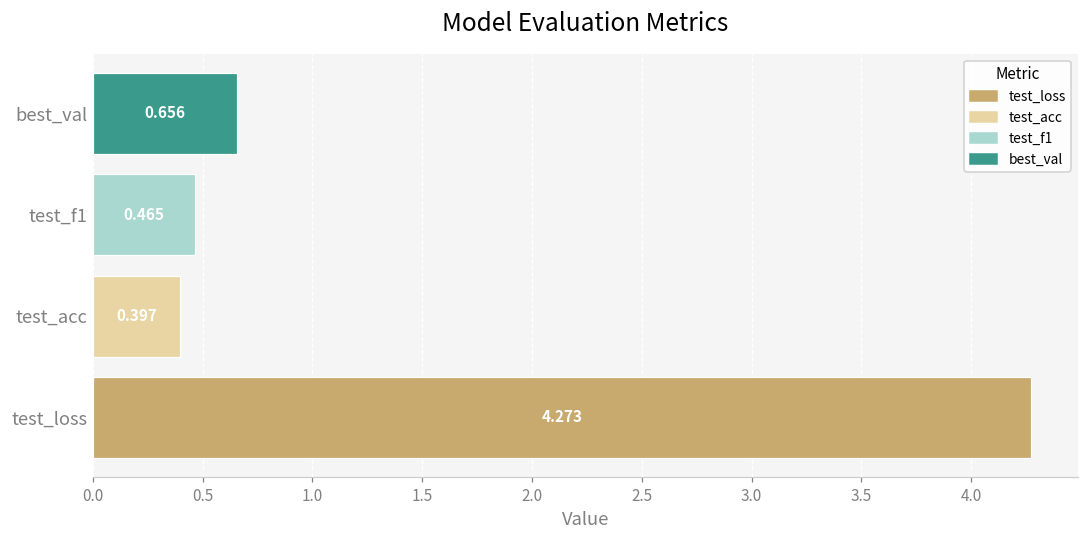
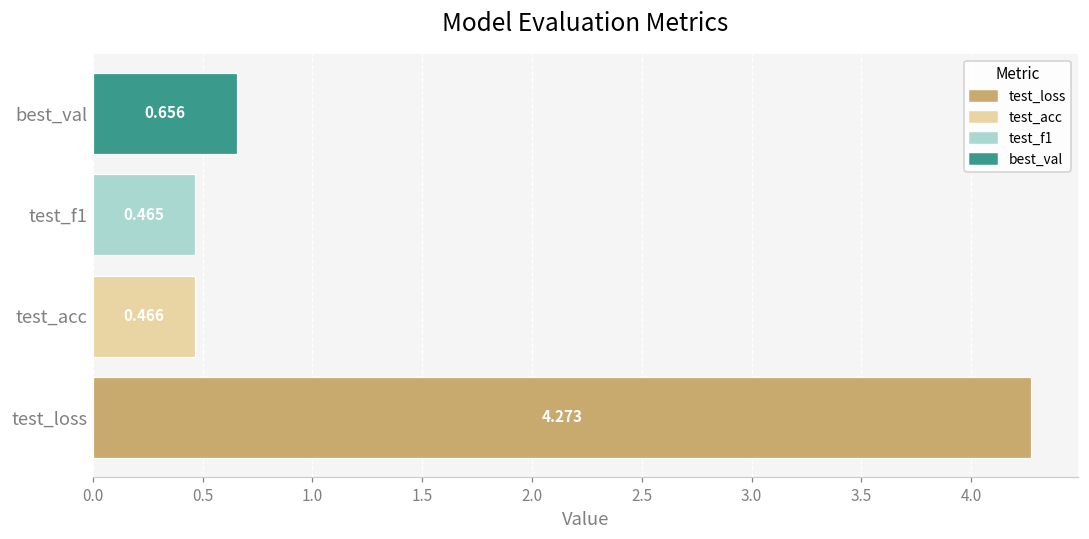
test_acc: 0.397 -> 0.466
